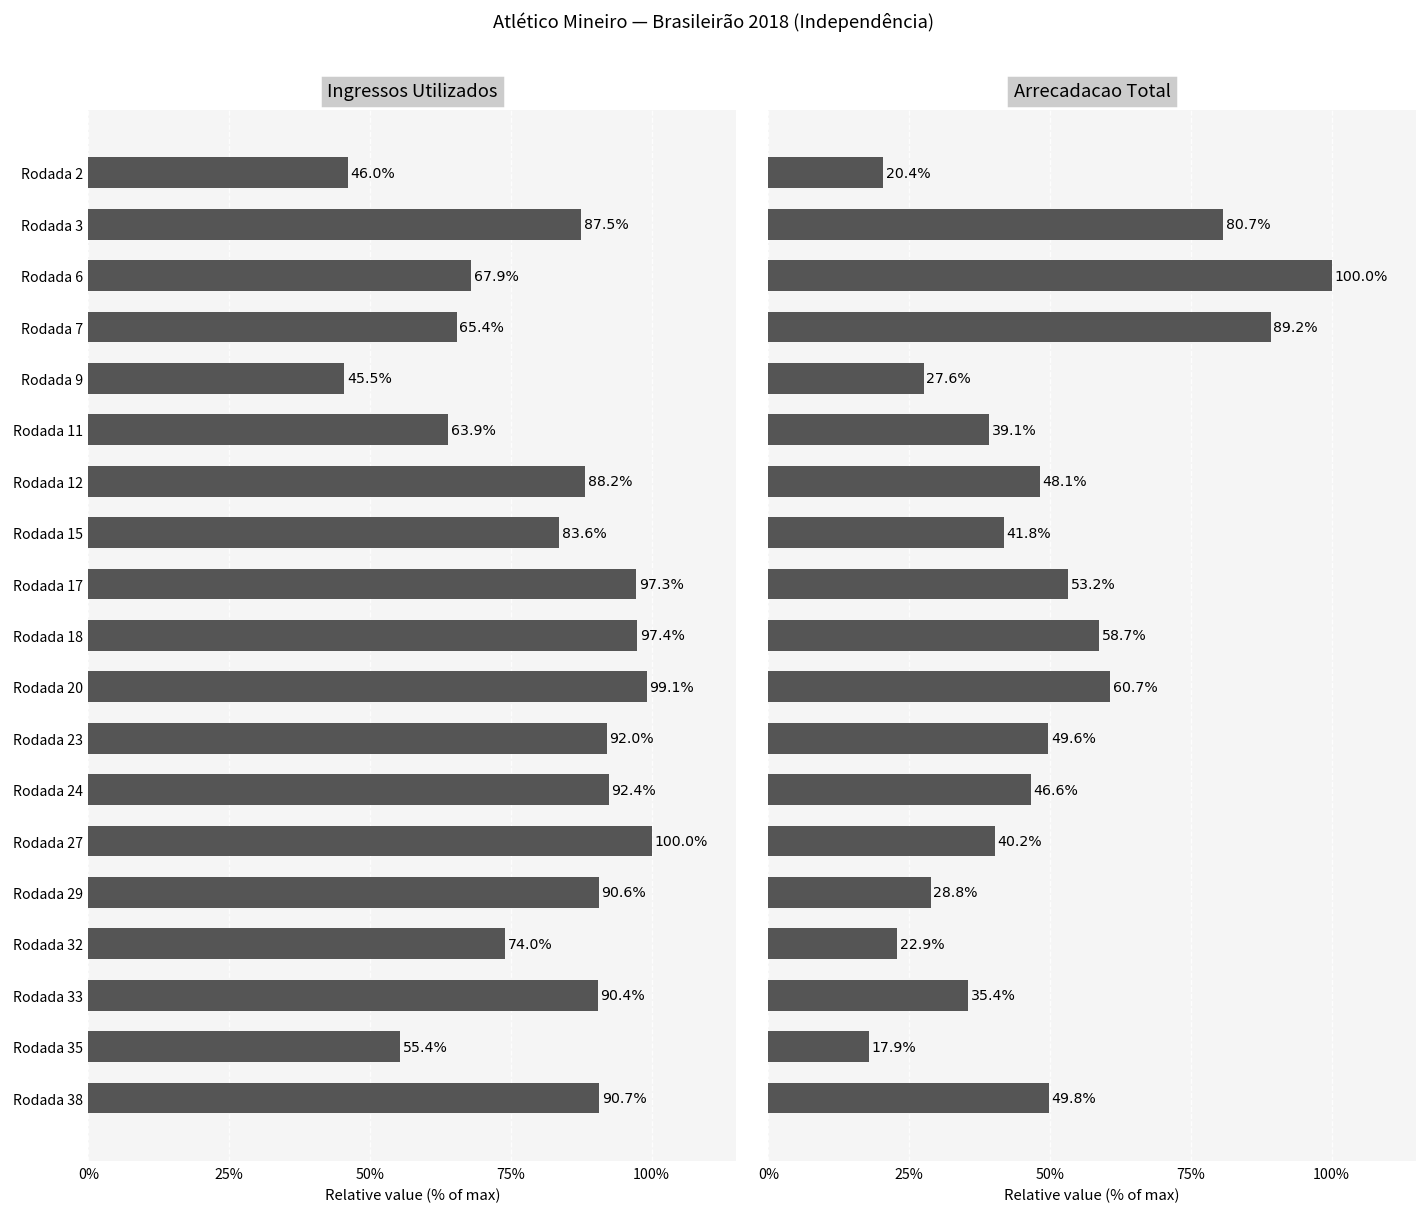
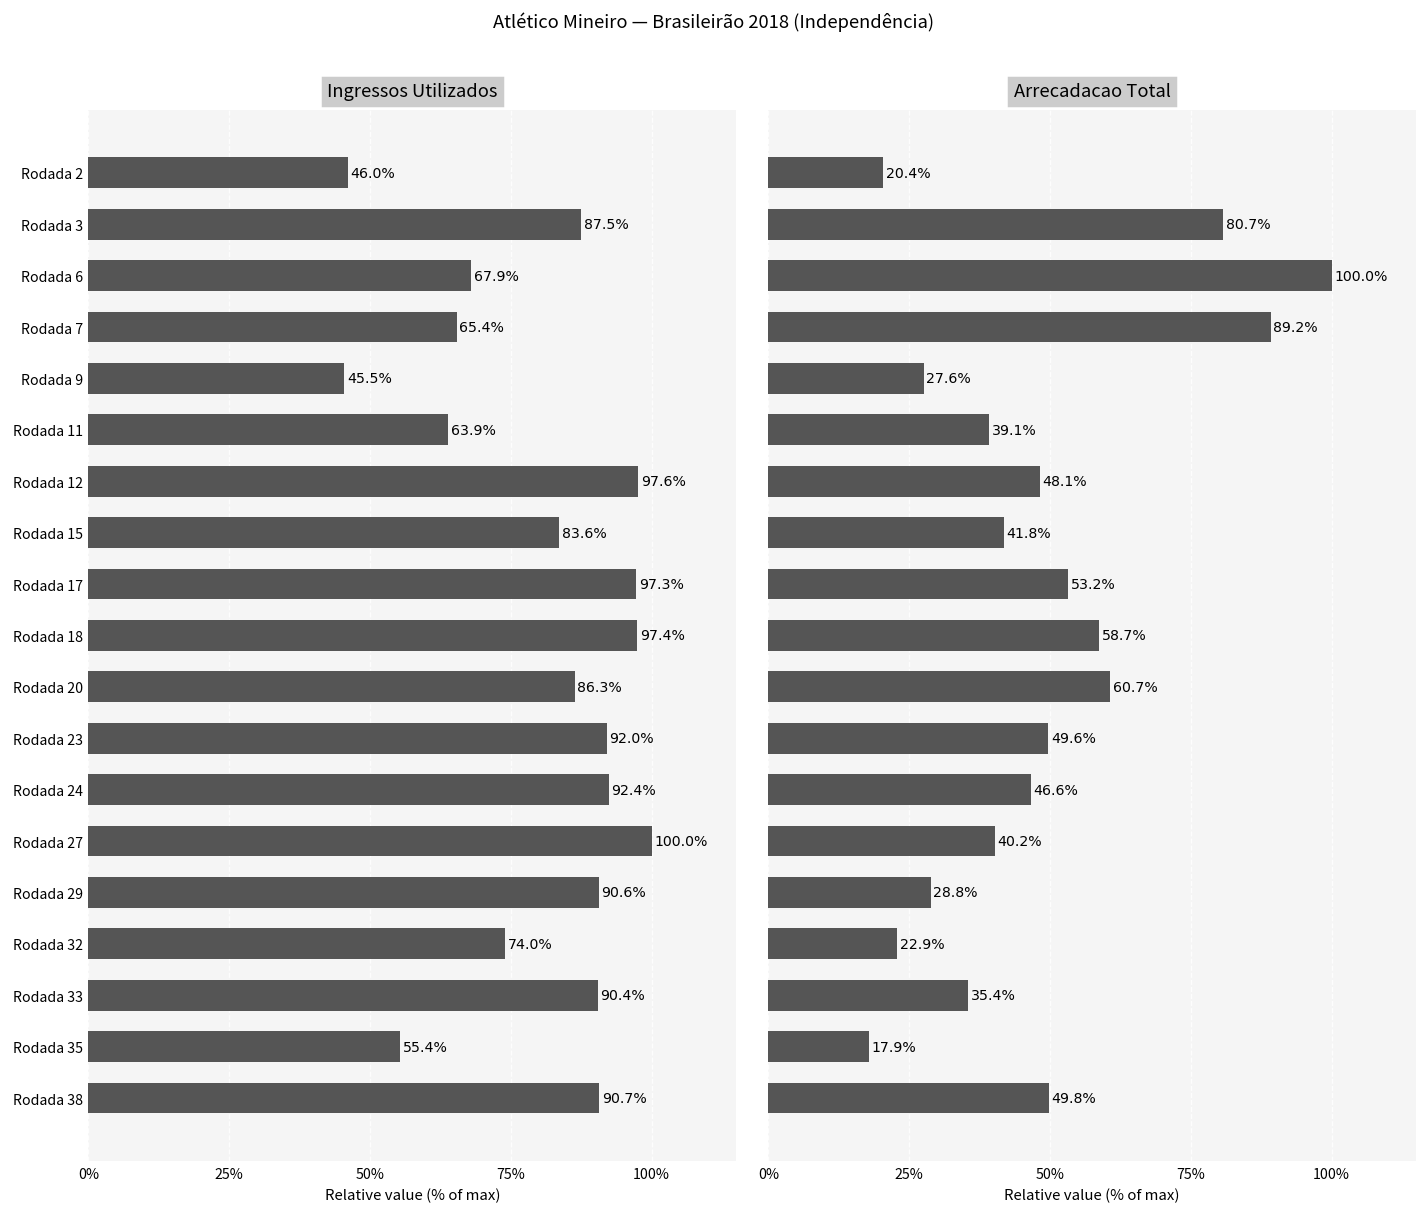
Ingressos Utilizados, Rodada 12: 88.2% -> 97.6%
Ingressos Utilizados, Rodada 20: 99.1% -> 86.3%
